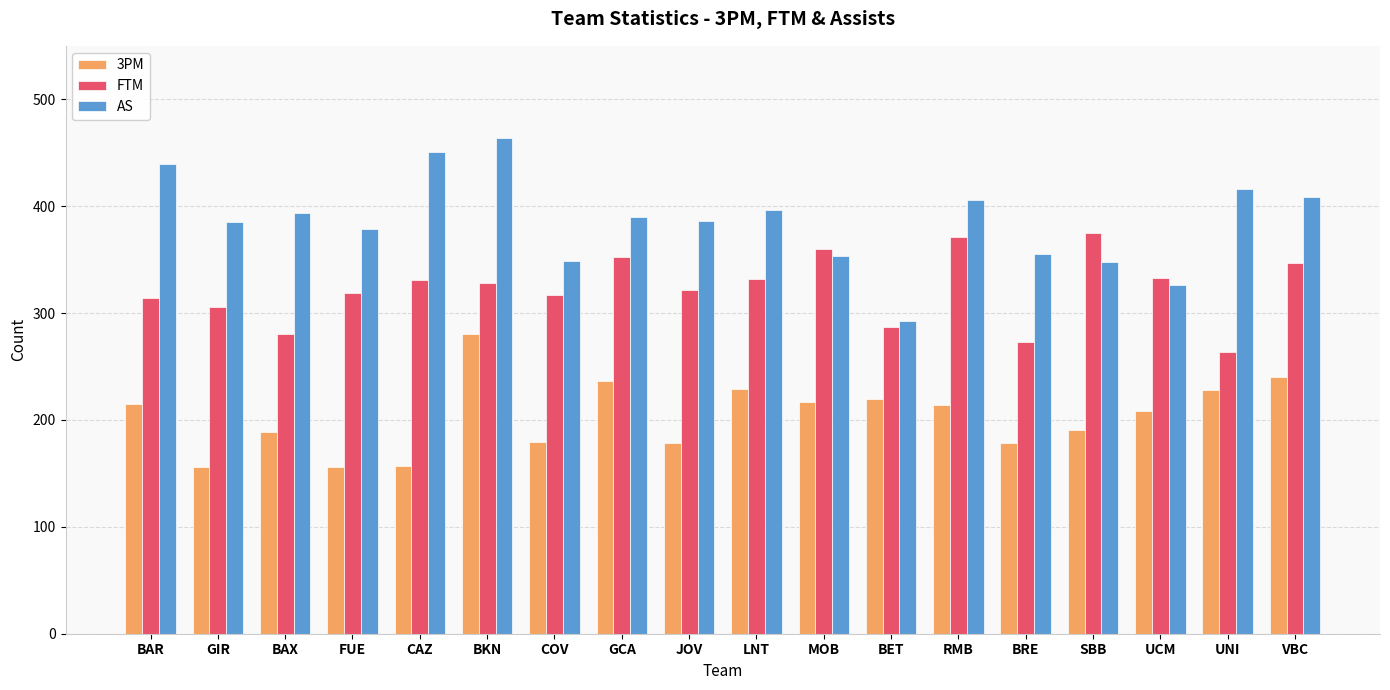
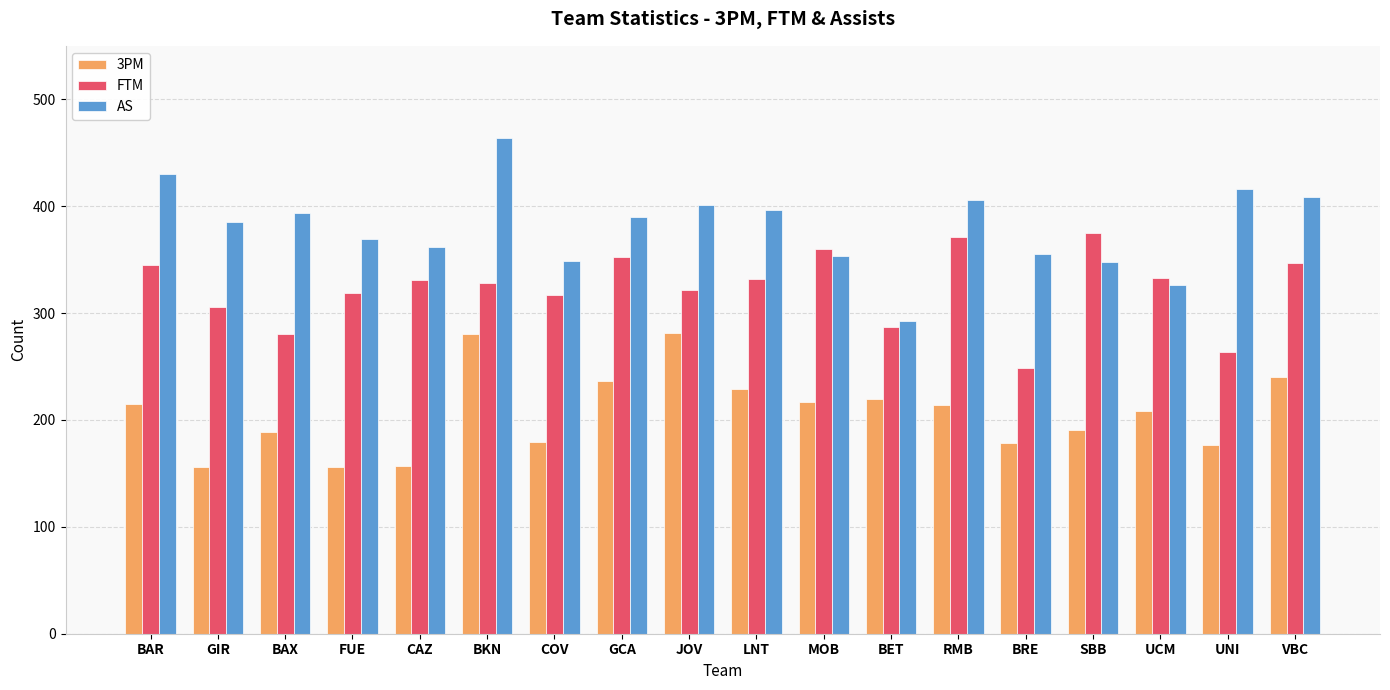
FTM, BAR: 314 -> 345
AS, BAR: 439 -> 430
AS, FUE: 379 -> 369
AS, CAZ: 451 -> 362
3PM, JOV: 178 -> 281
AS, JOV: 386 -> 401
FTM, BRE: 273 -> 249
3PM, UNI: 228 -> 177
